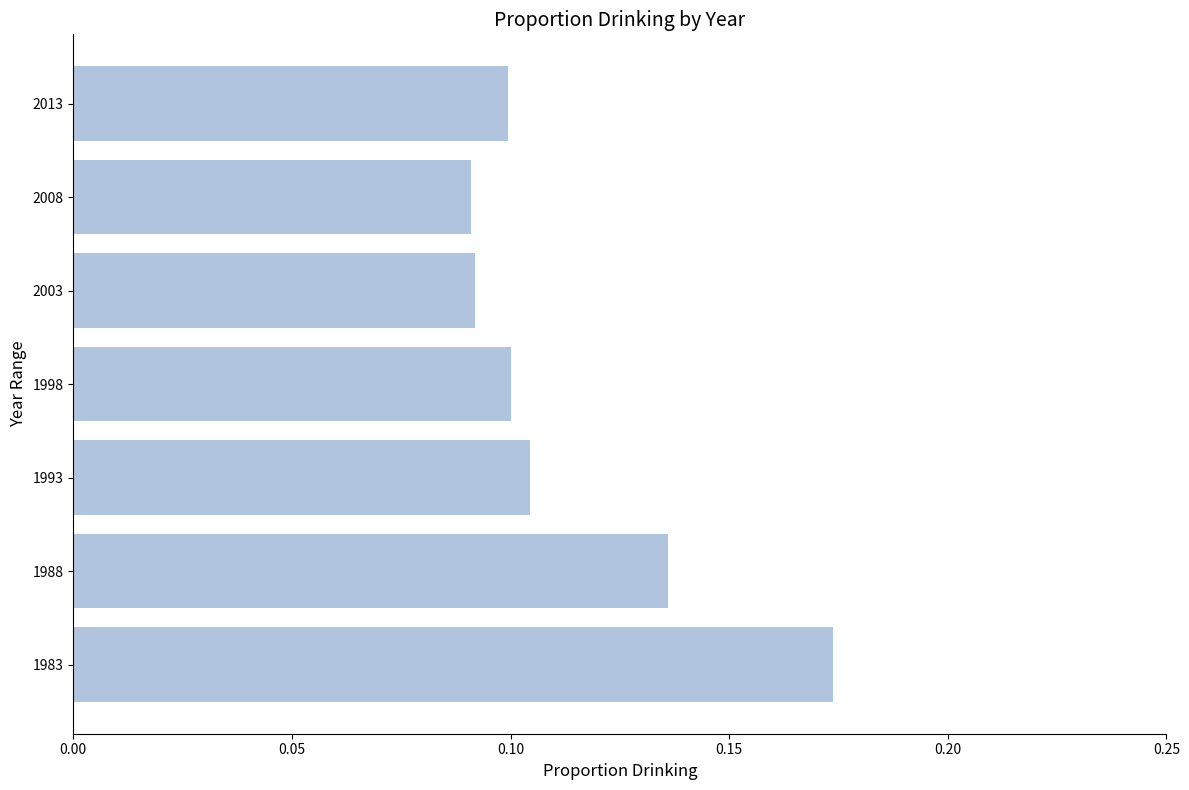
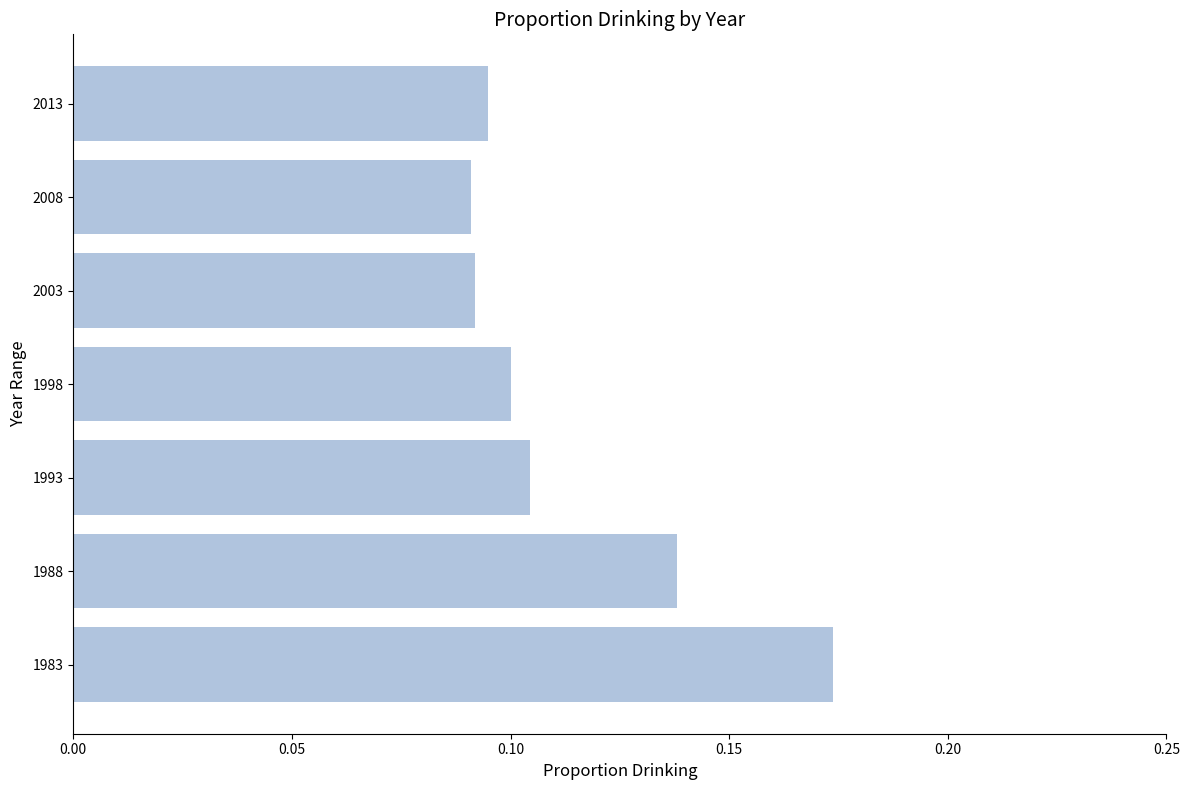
2013: 0.099 -> 0.095
1988: 0.136 -> 0.138
